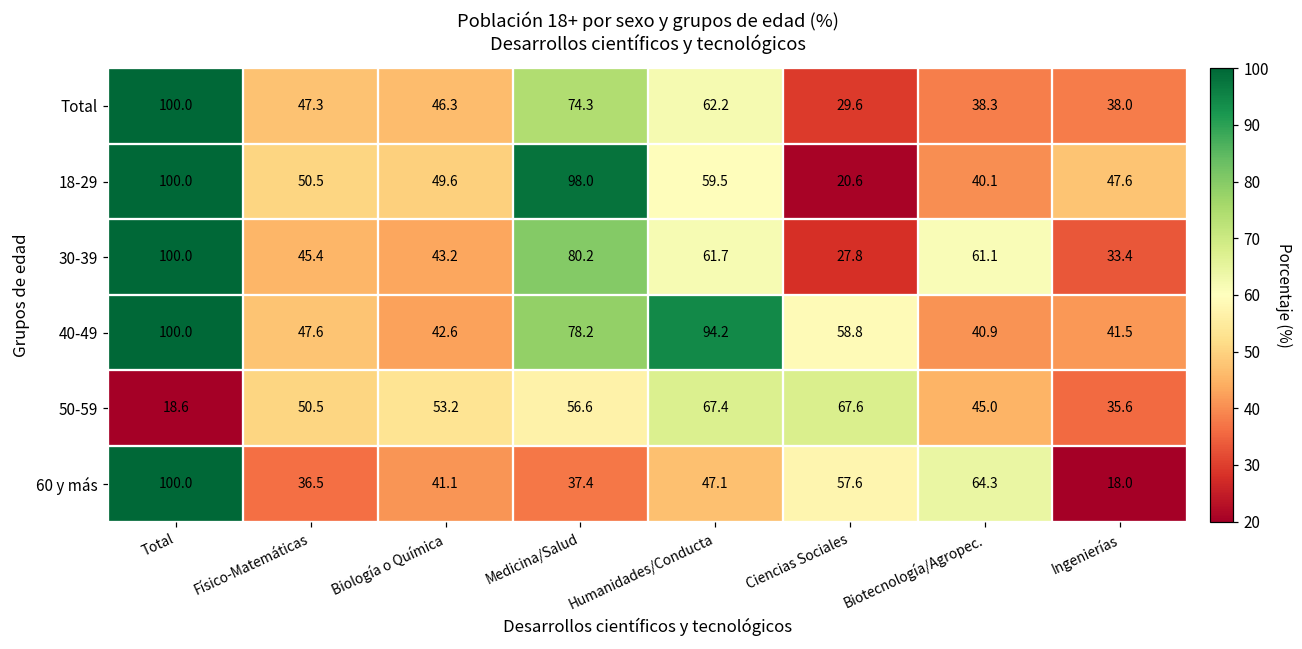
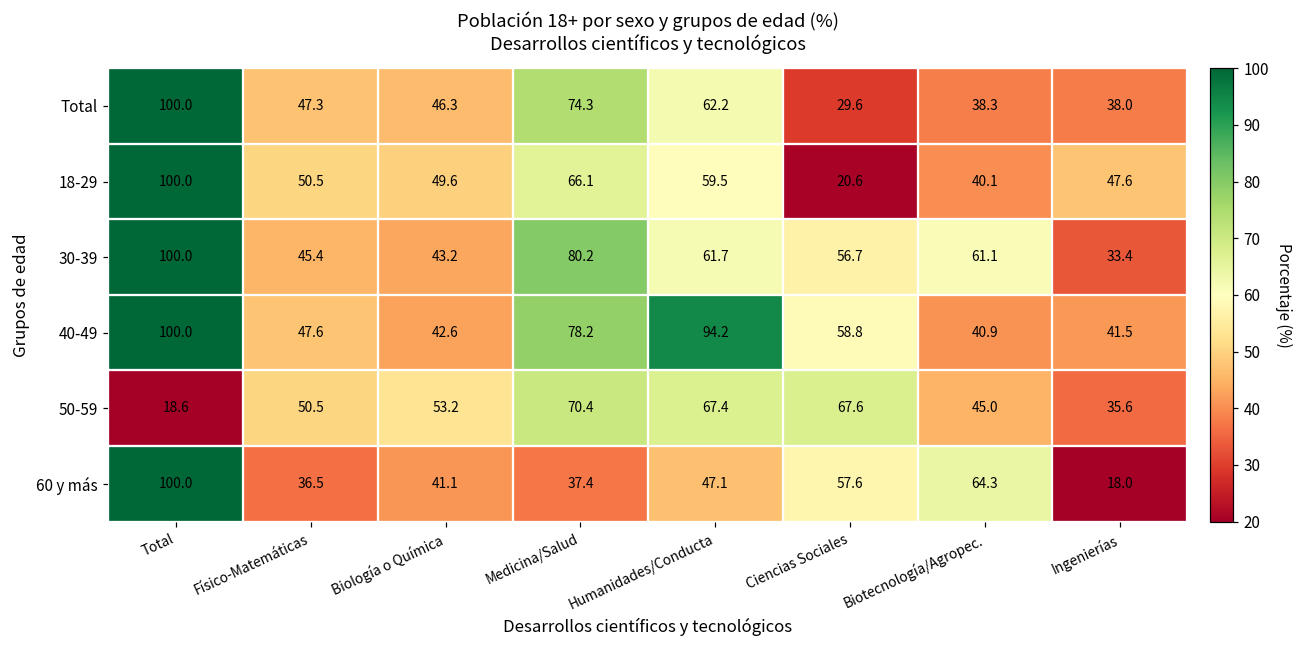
18-29, Medicina/Salud: 98.0 -> 66.1
30-39, Ciencias Sociales: 27.8 -> 56.7
50-59, Medicina/Salud: 56.6 -> 70.4
